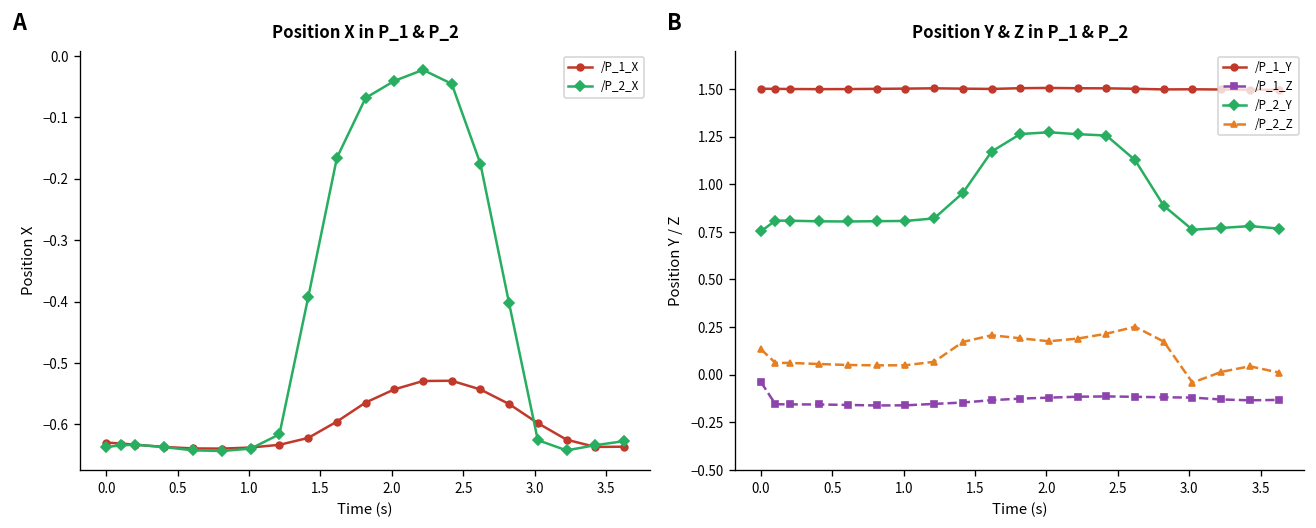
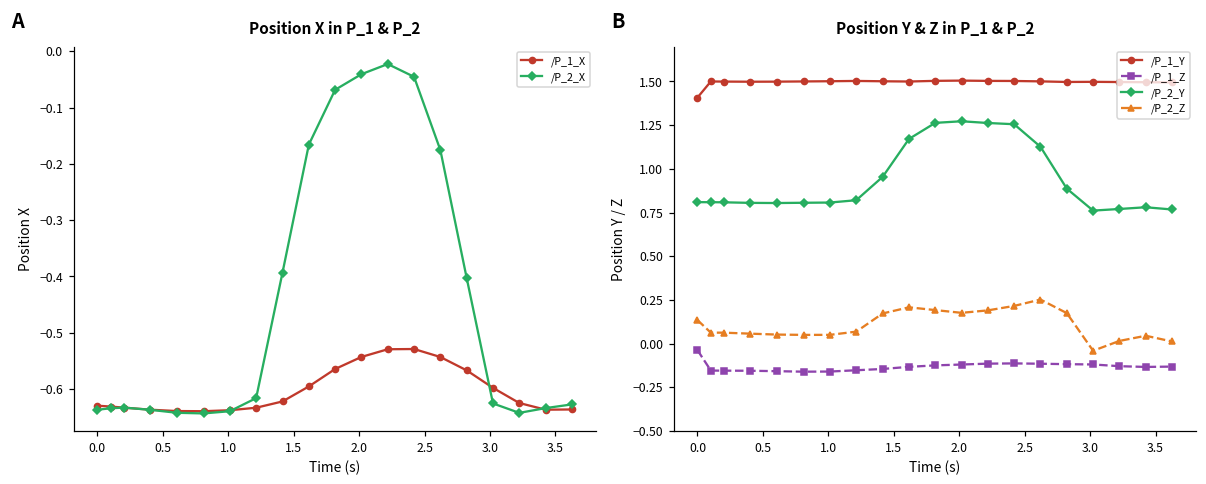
Position Y & Z in P_1 & P_2, /P_1_Y, 0.0: 1.50 -> 1.41
Position Y & Z in P_1 & P_2, /P_2_Y, 0.0: 0.75 -> 0.81
